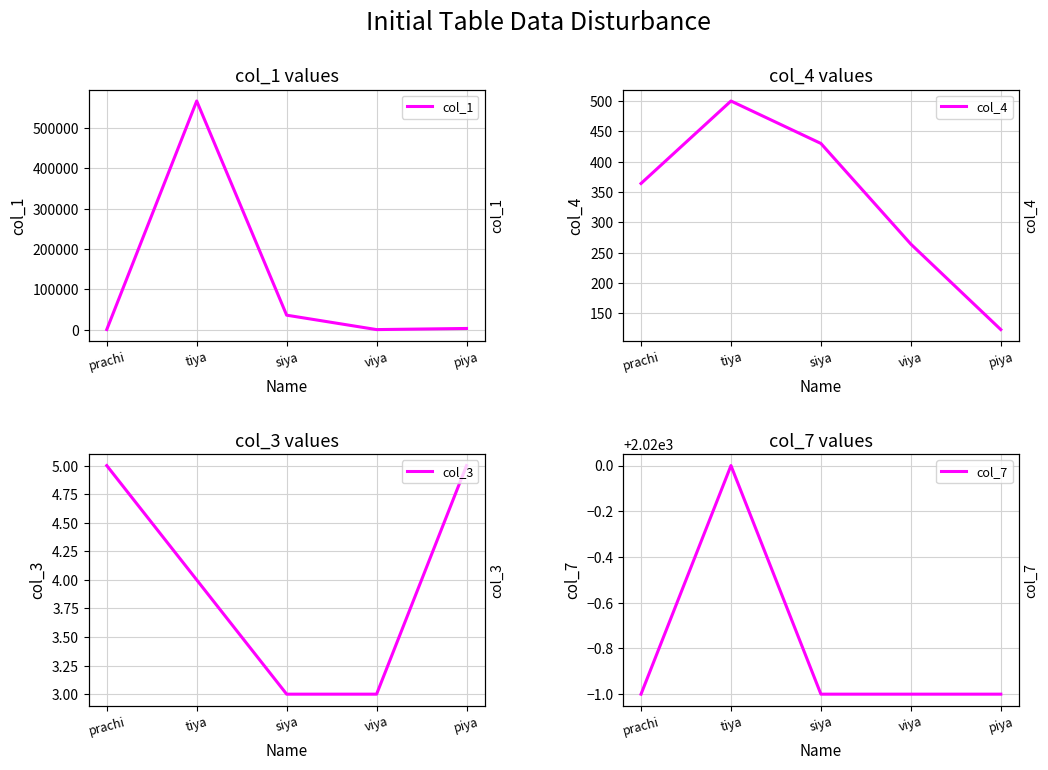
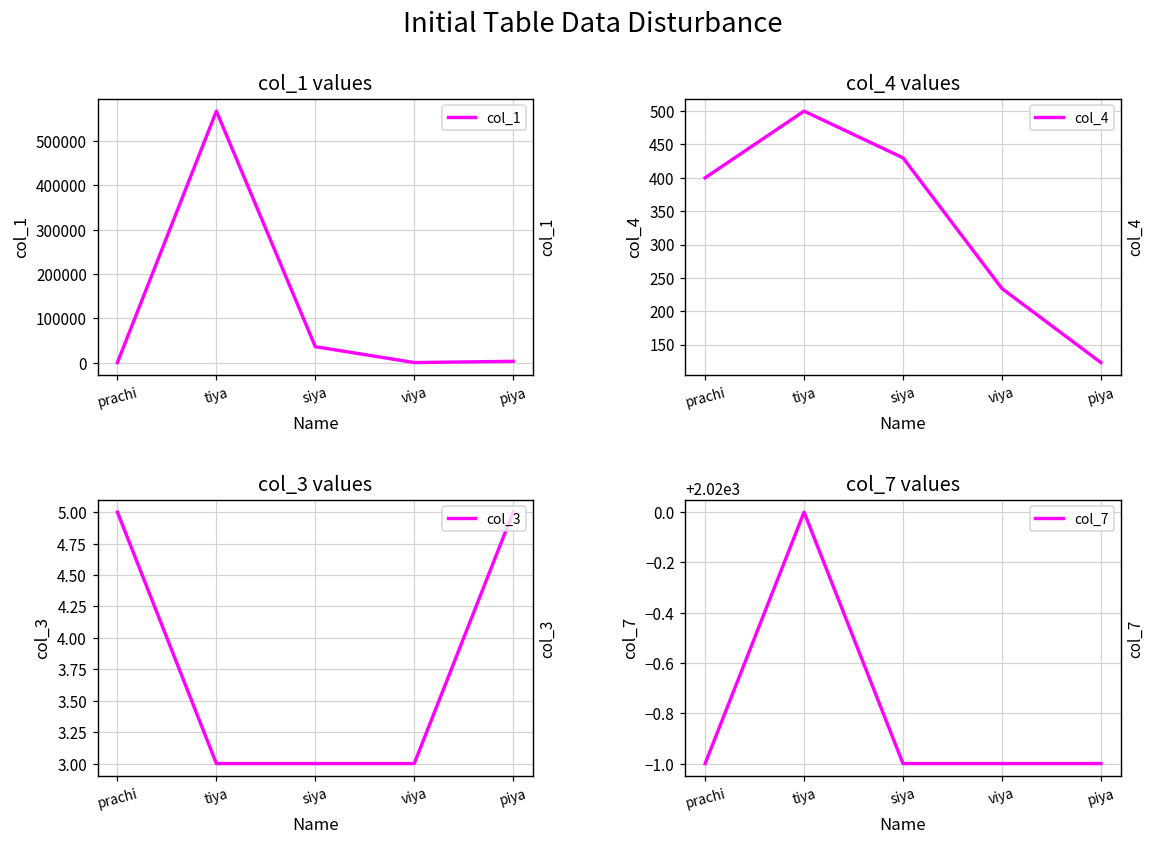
col_4 values, prachi: 360 -> 400
col_4 values, viya: 260 -> 230
col_3 values, tiya: 4 -> 3
